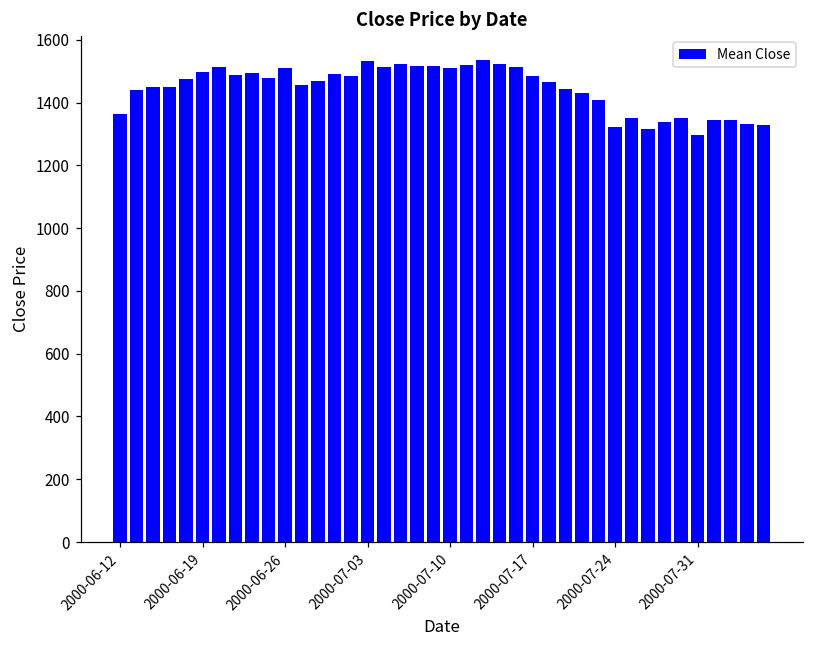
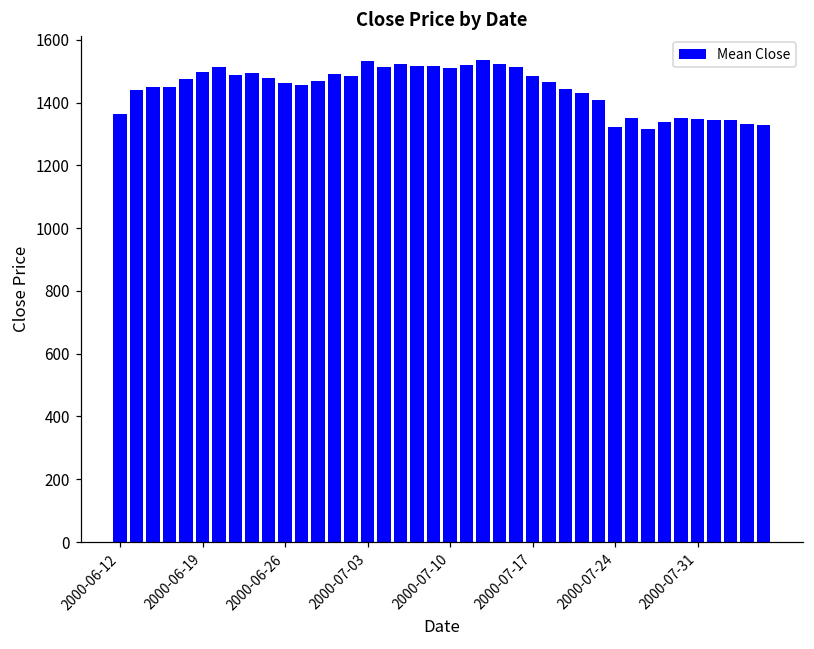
2000-06-26: 1510 -> 1460
2000-07-31: 1300 -> 1350
